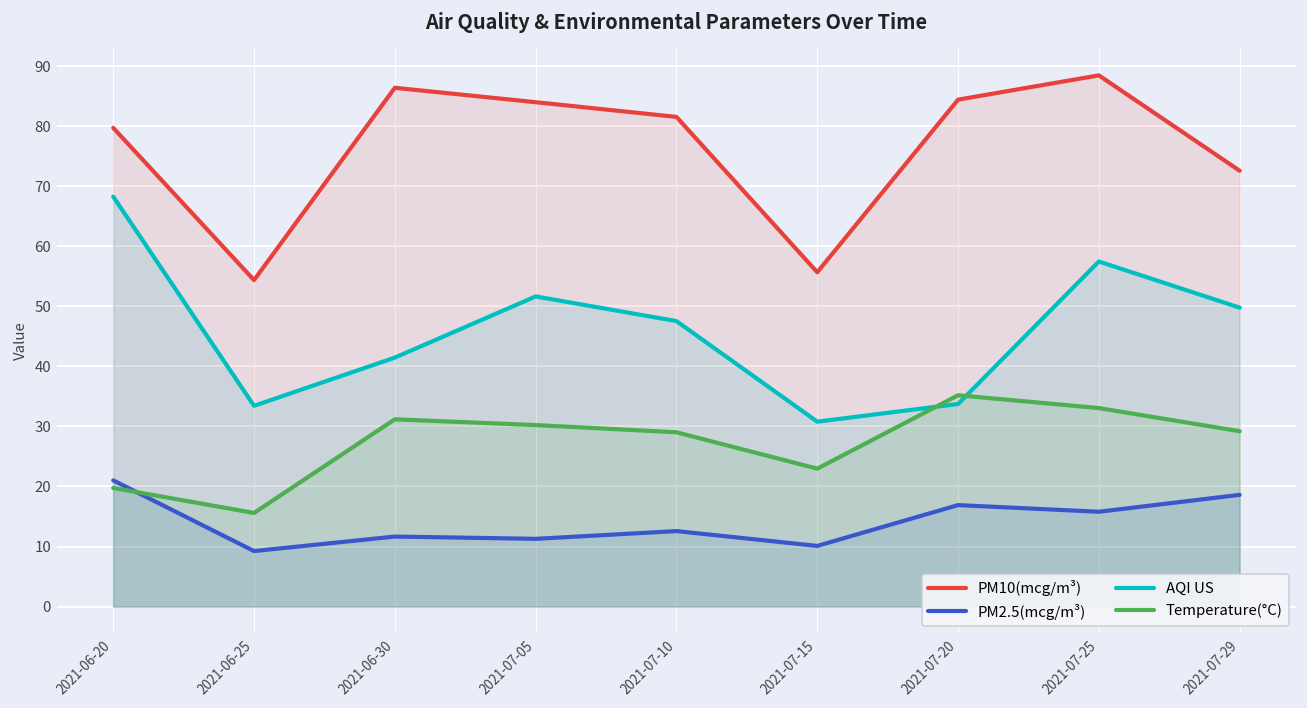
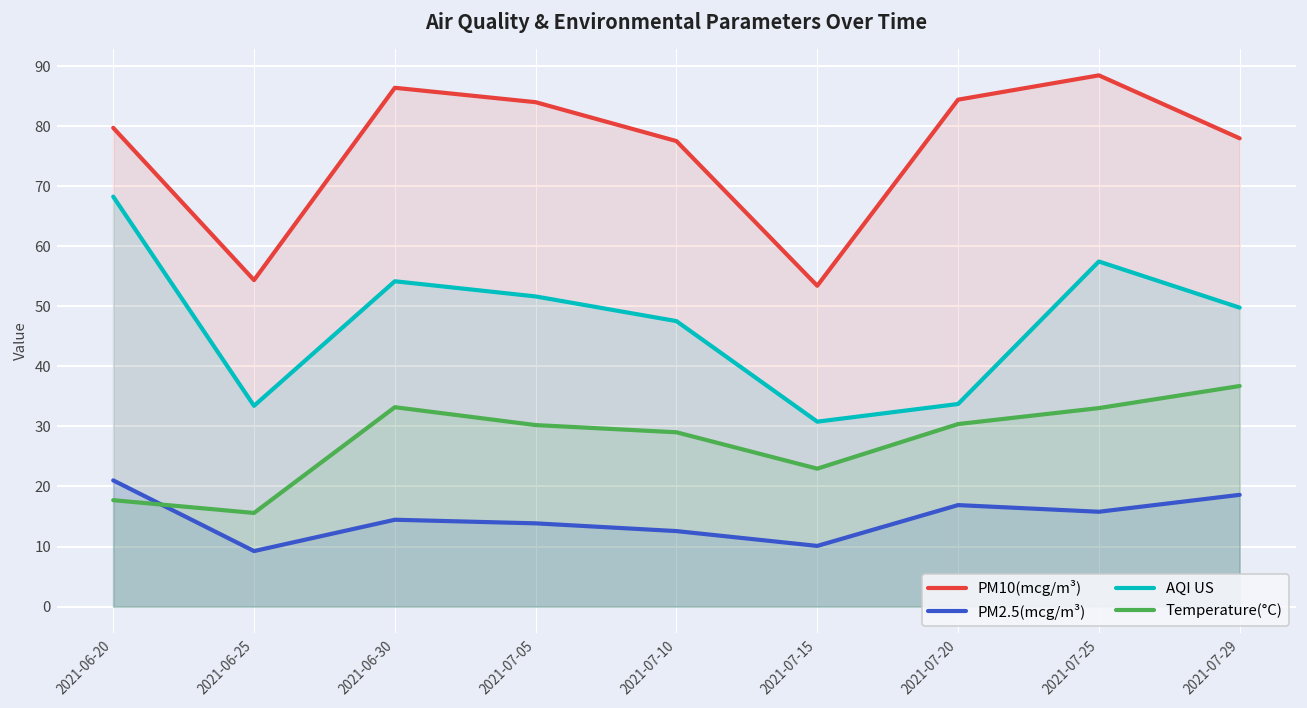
Temperature(°C), 2021-06-20: 20 -> 18
PM2.5(mcg/m³), 2021-06-30: 12 -> 14
AQI US, 2021-06-30: 41 -> 54
Temperature(°C), 2021-06-30: 31 -> 33
PM2.5(mcg/m³), 2021-07-05: 11 -> 14
PM10(mcg/m³), 2021-07-10: 82 -> 78
PM10(mcg/m³), 2021-07-15: 56 -> 53
Temperature(°C), 2021-07-20: 35 -> 30
PM10(mcg/m³), 2021-07-29: 73 -> 78
Temperature(°C), 2021-07-29: 29 -> 37
